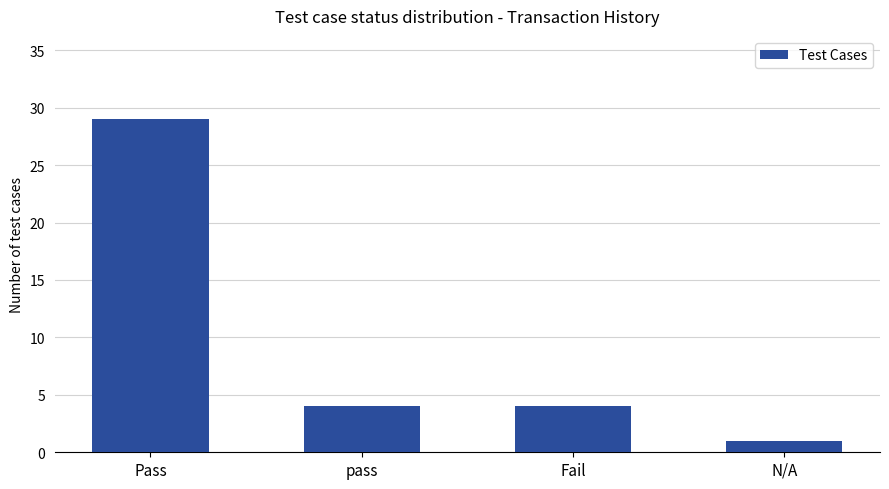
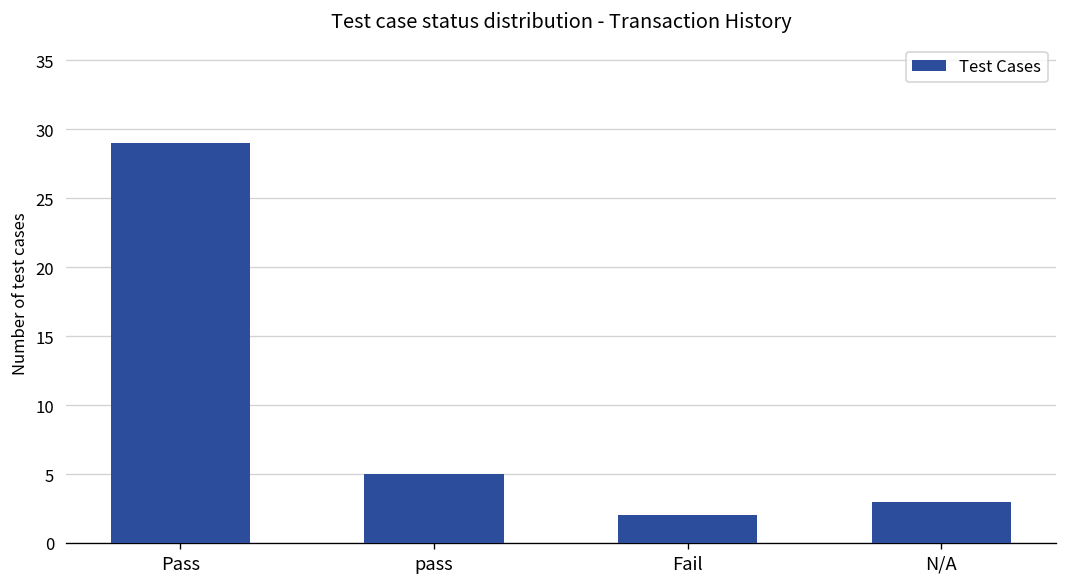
pass: 4 -> 5
Fail: 4 -> 2
N/A: 1 -> 3
